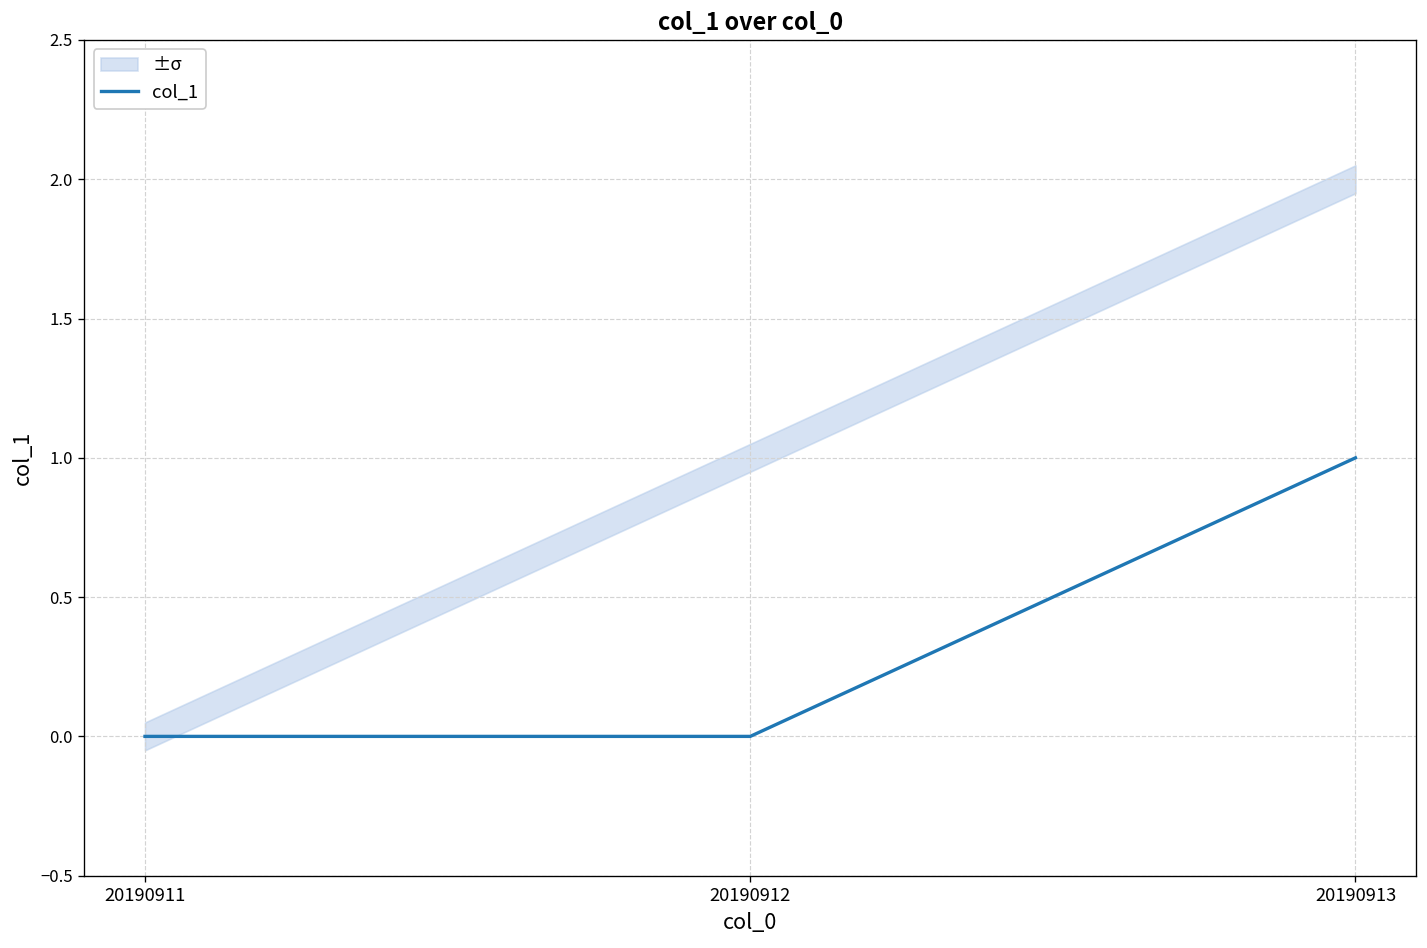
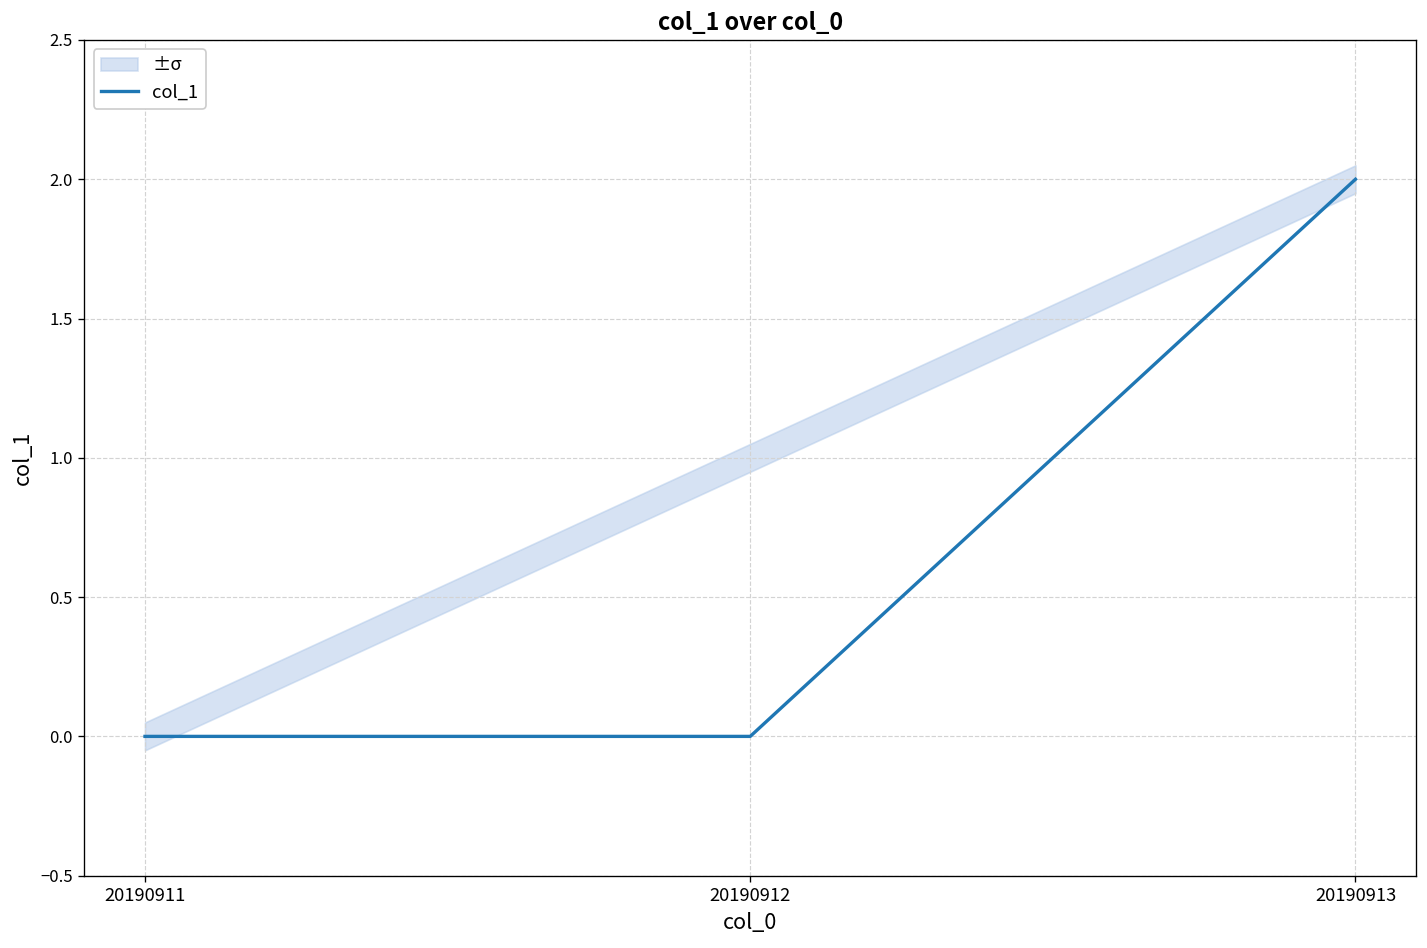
col_1, 20190913: 1 -> 2
